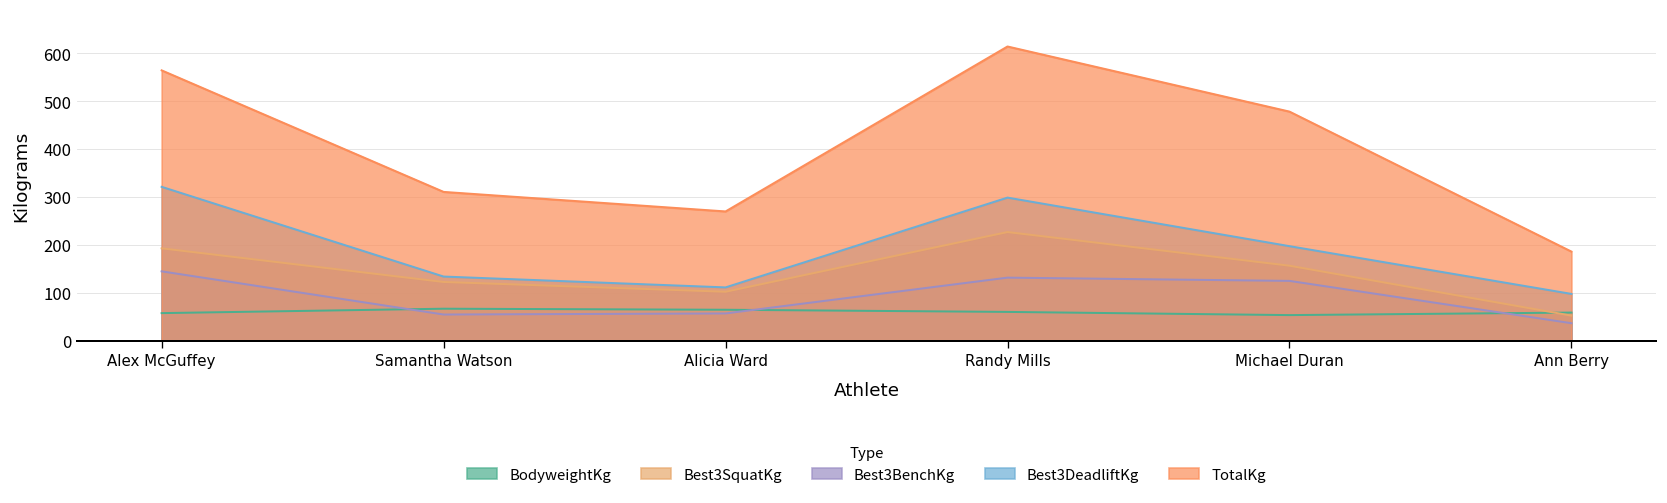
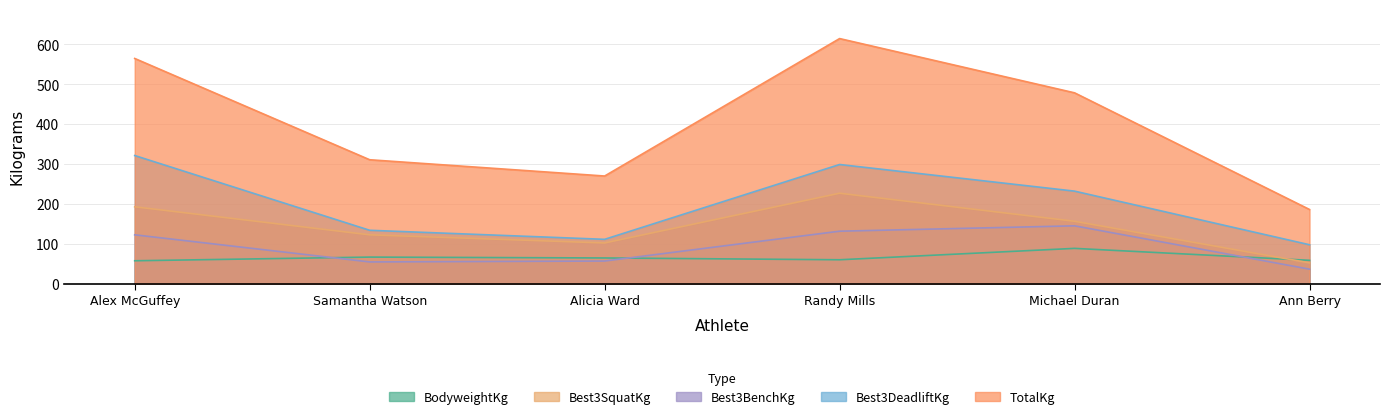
Best3BenchKg, Alex McGuffey: 140 -> 120
BodyweightKg, Michael Duran: 50 -> 90
Best3BenchKg, Michael Duran: 120 -> 150
Best3DeadliftKg, Michael Duran: 200 -> 230
